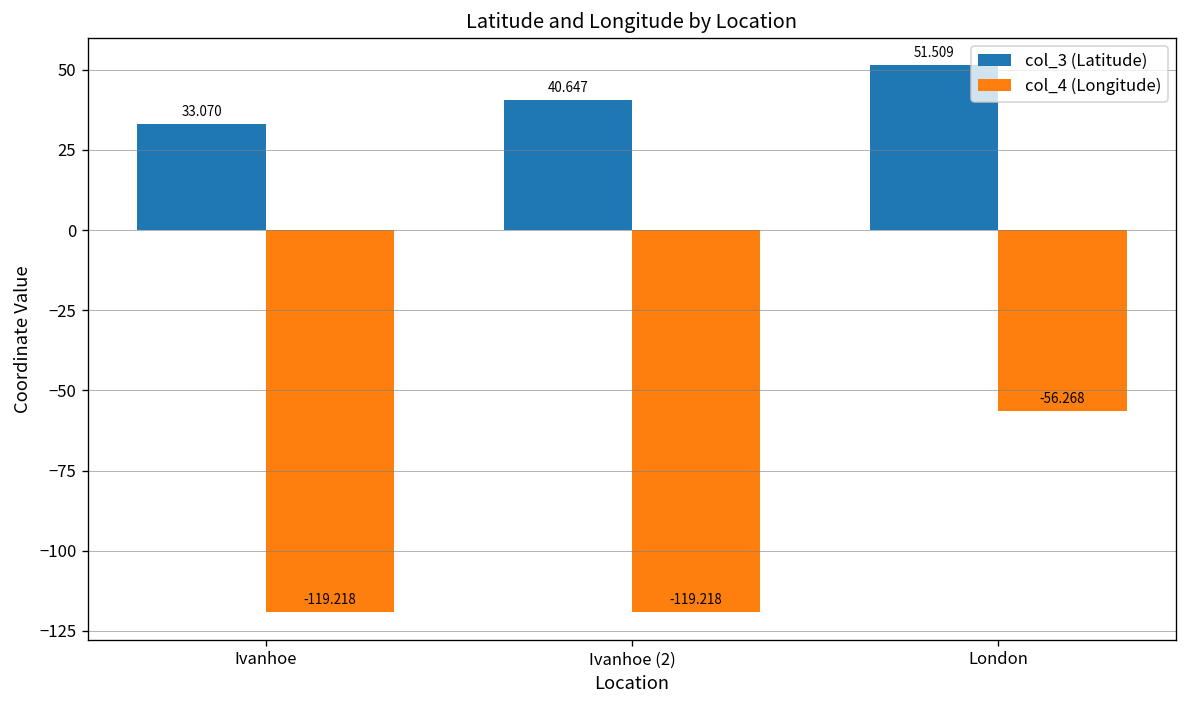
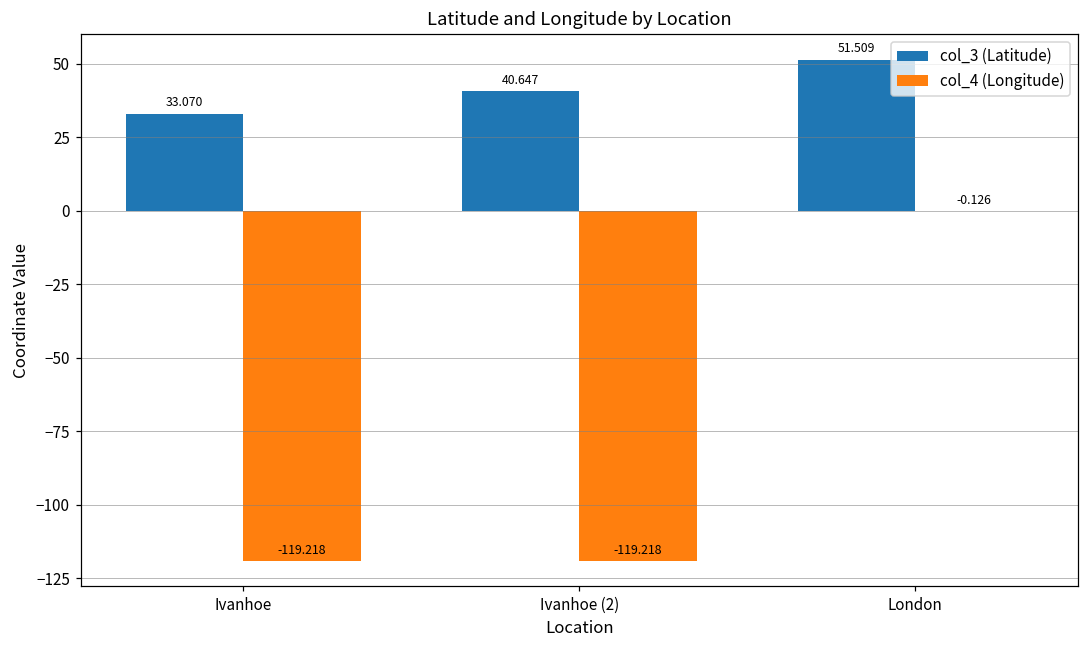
col_4 (Longitude), London: -56.268 -> -0.126
